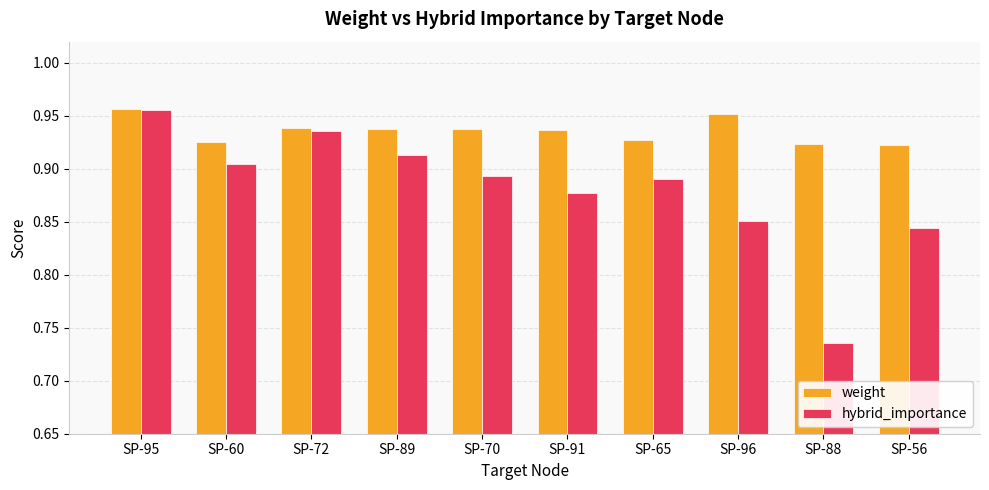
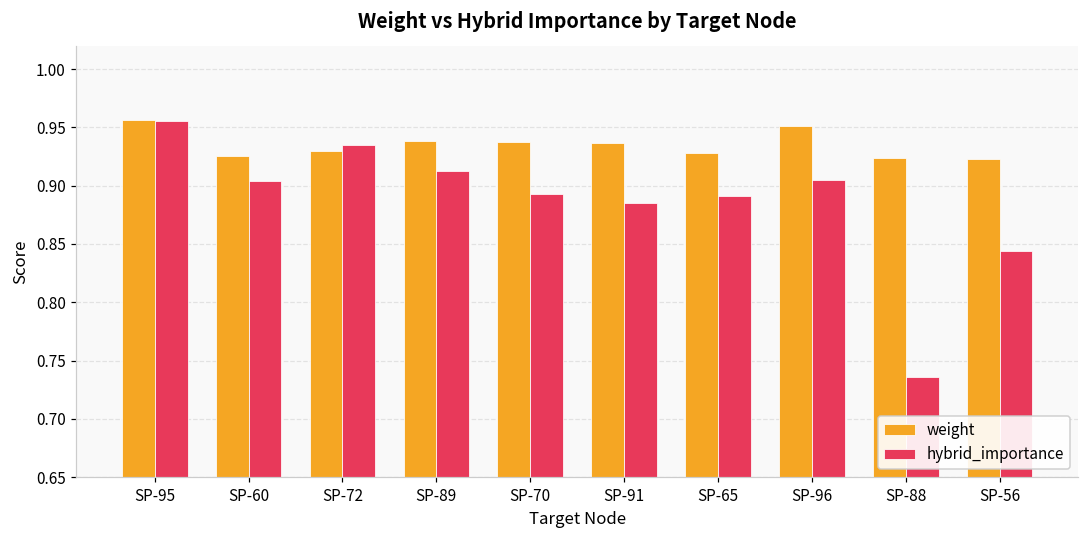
weight, SP-72: 0.939 -> 0.930
hybrid_importance, SP-91: 0.877 -> 0.885
hybrid_importance, SP-96: 0.851 -> 0.905
